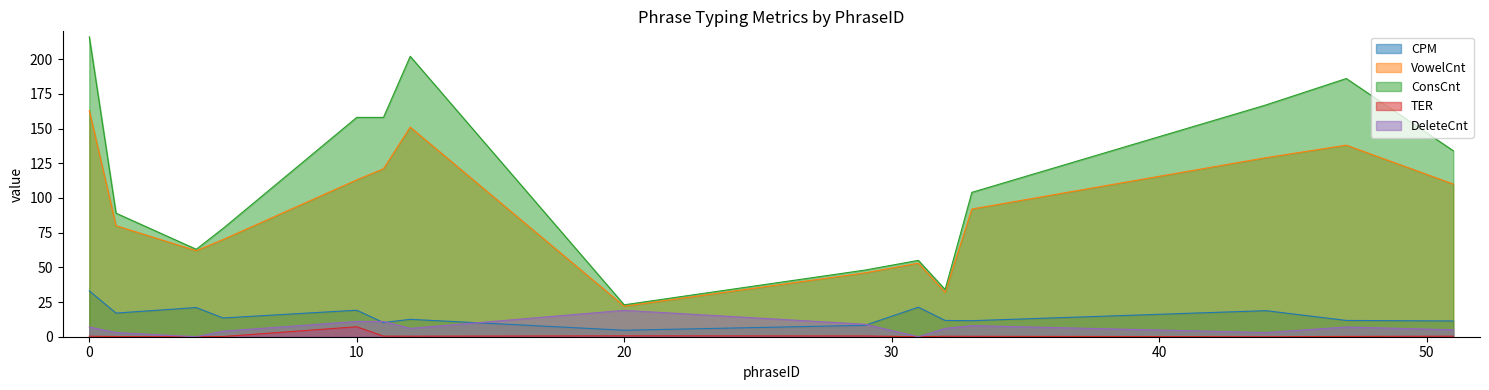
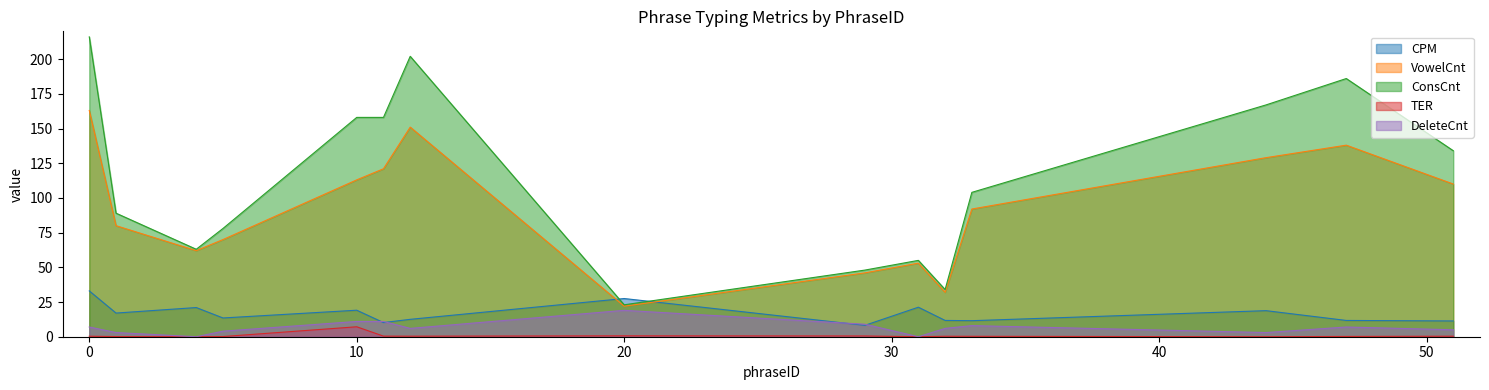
CPM, 20: 5 -> 28
